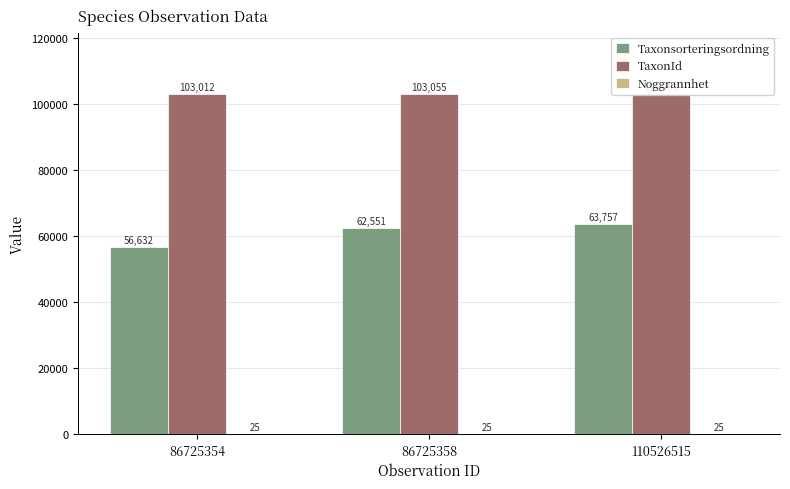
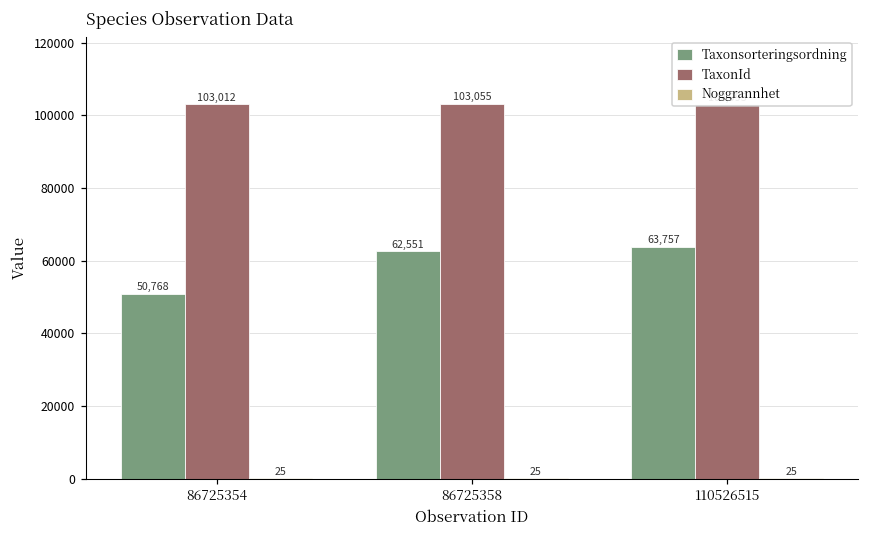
Taxonsorteringsordning, 86725354: 56,632 -> 50,768
